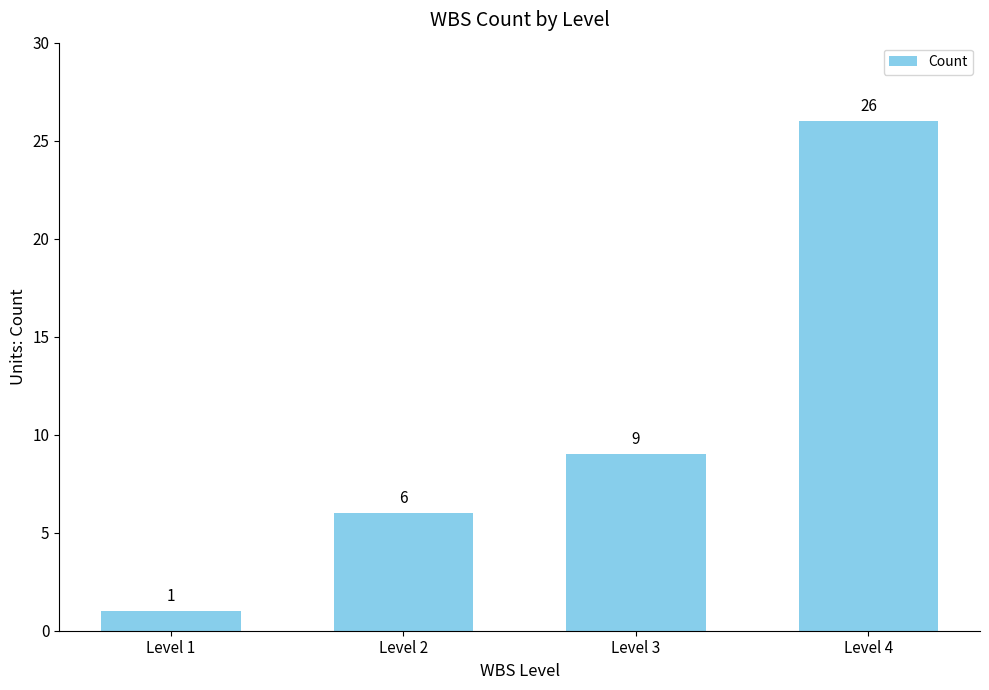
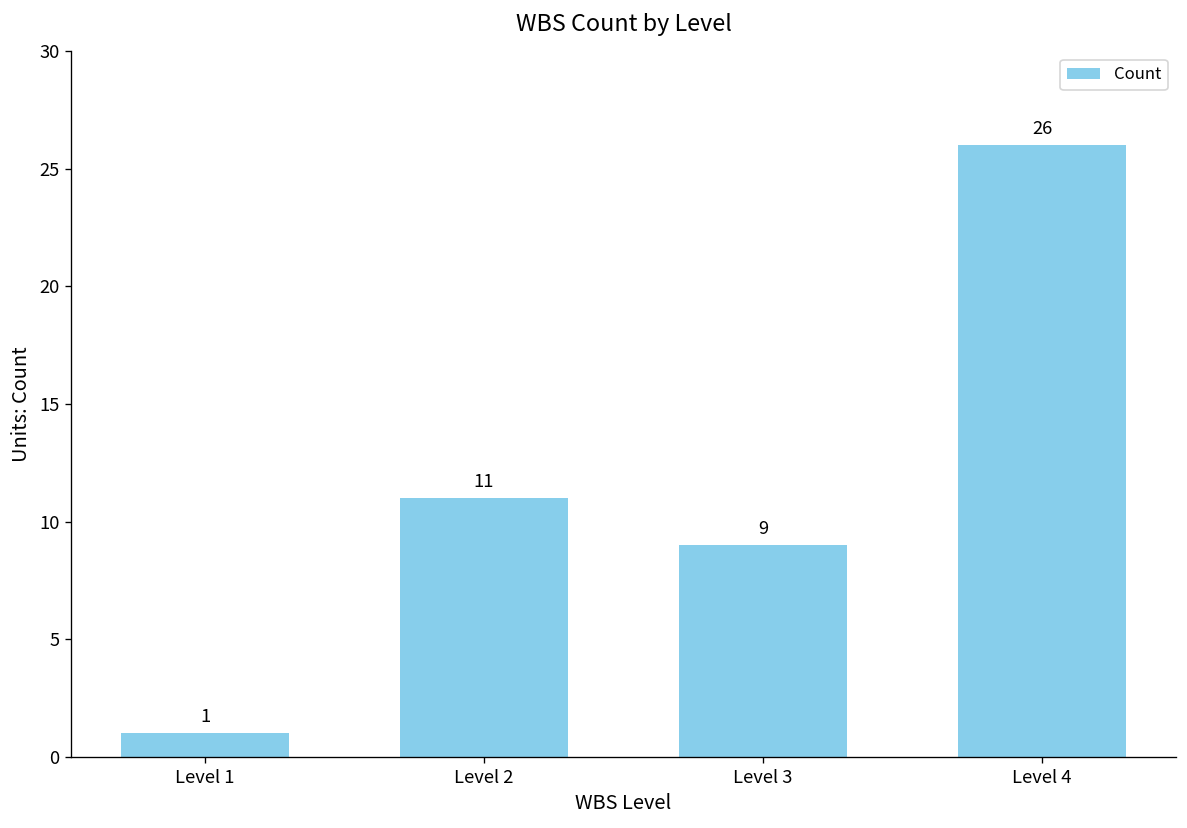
Level 2: 6 -> 11
